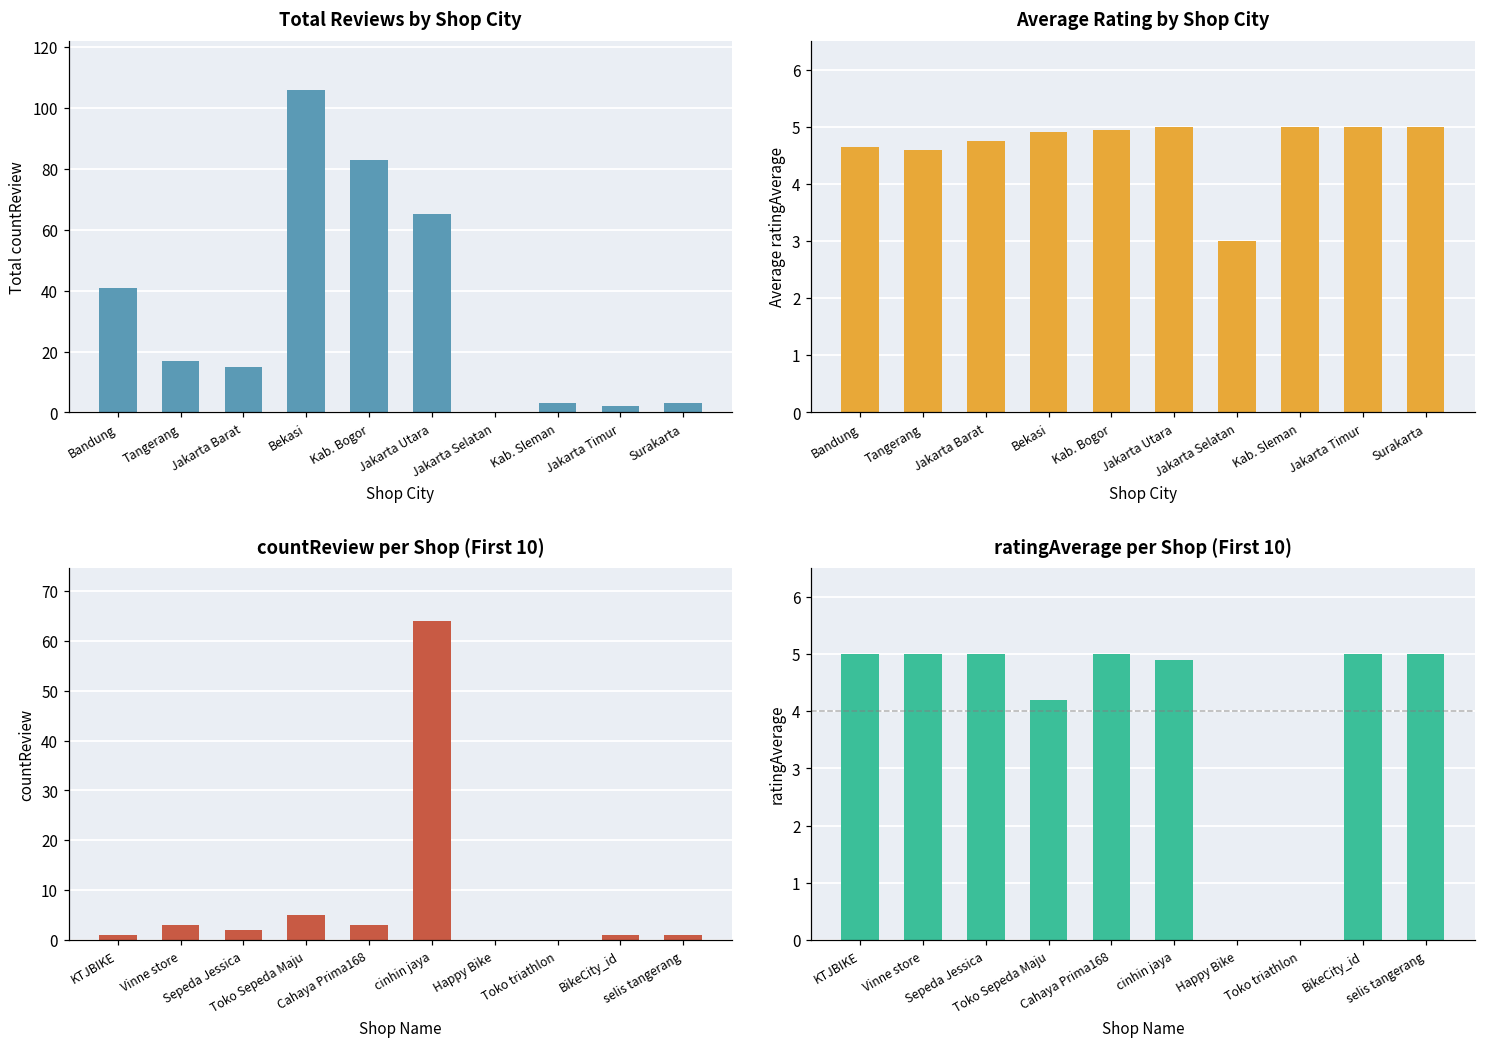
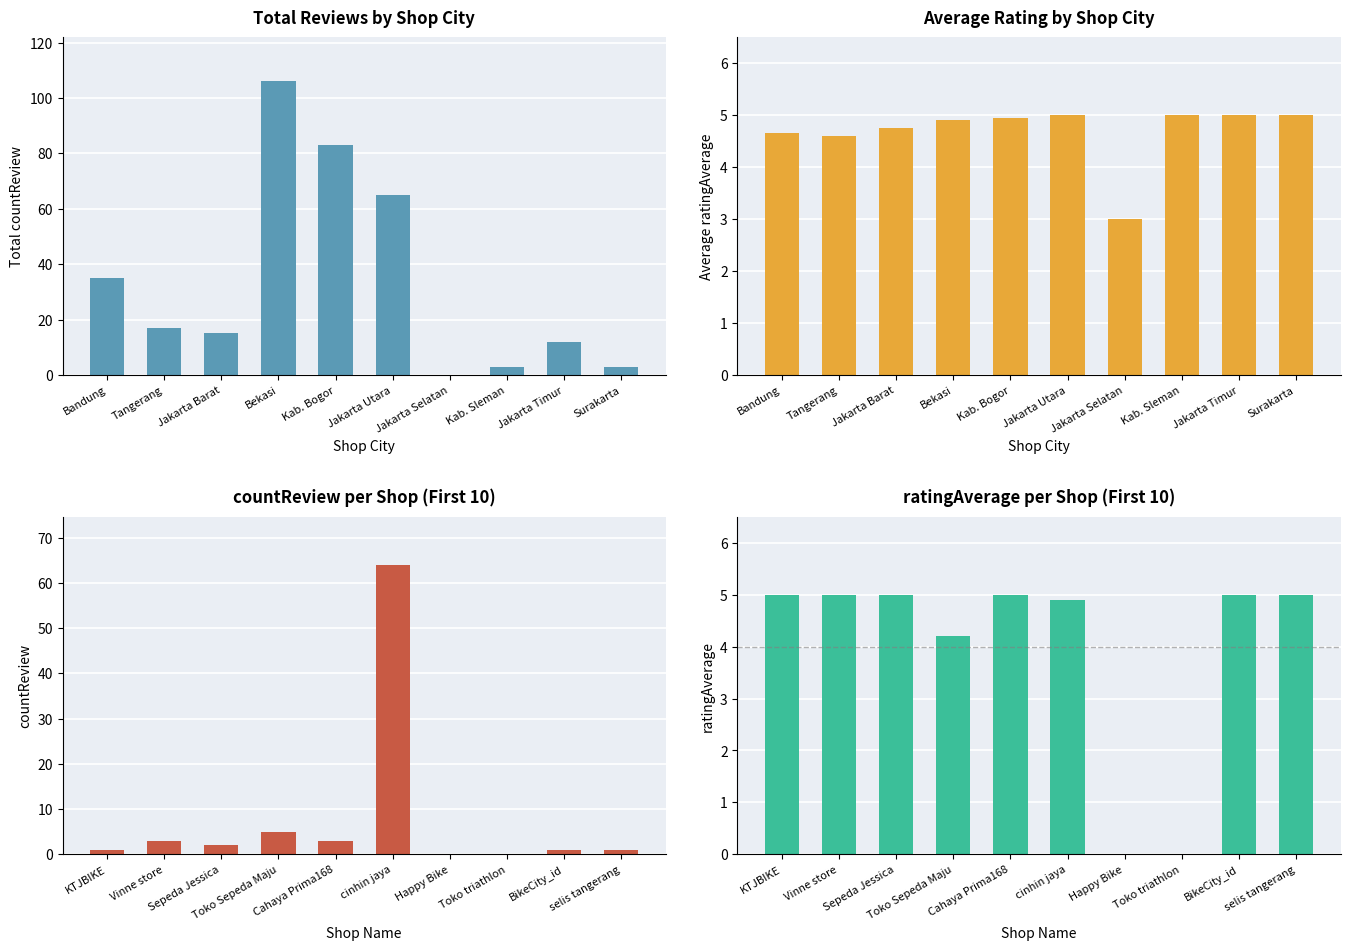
Total Reviews by Shop City, Bandung: 41 -> 35
Total Reviews by Shop City, Jakarta Timur: 2 -> 12
